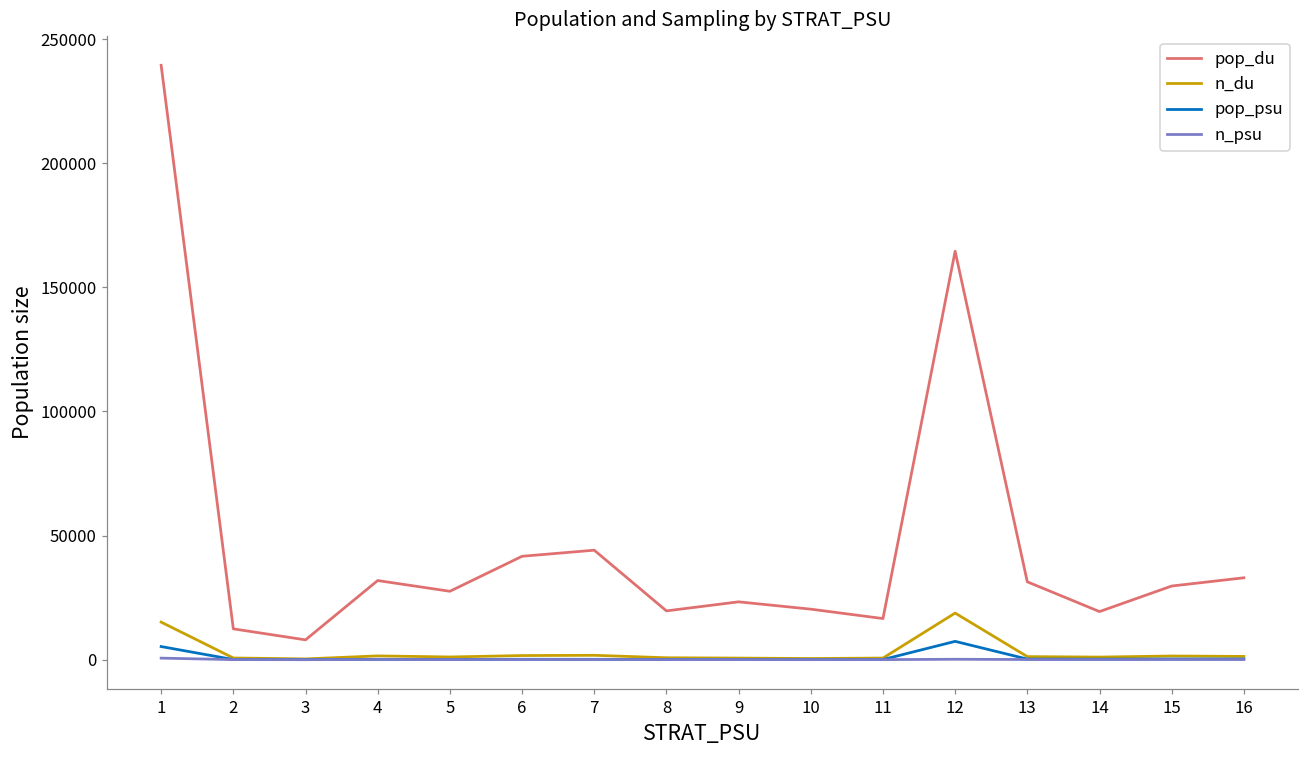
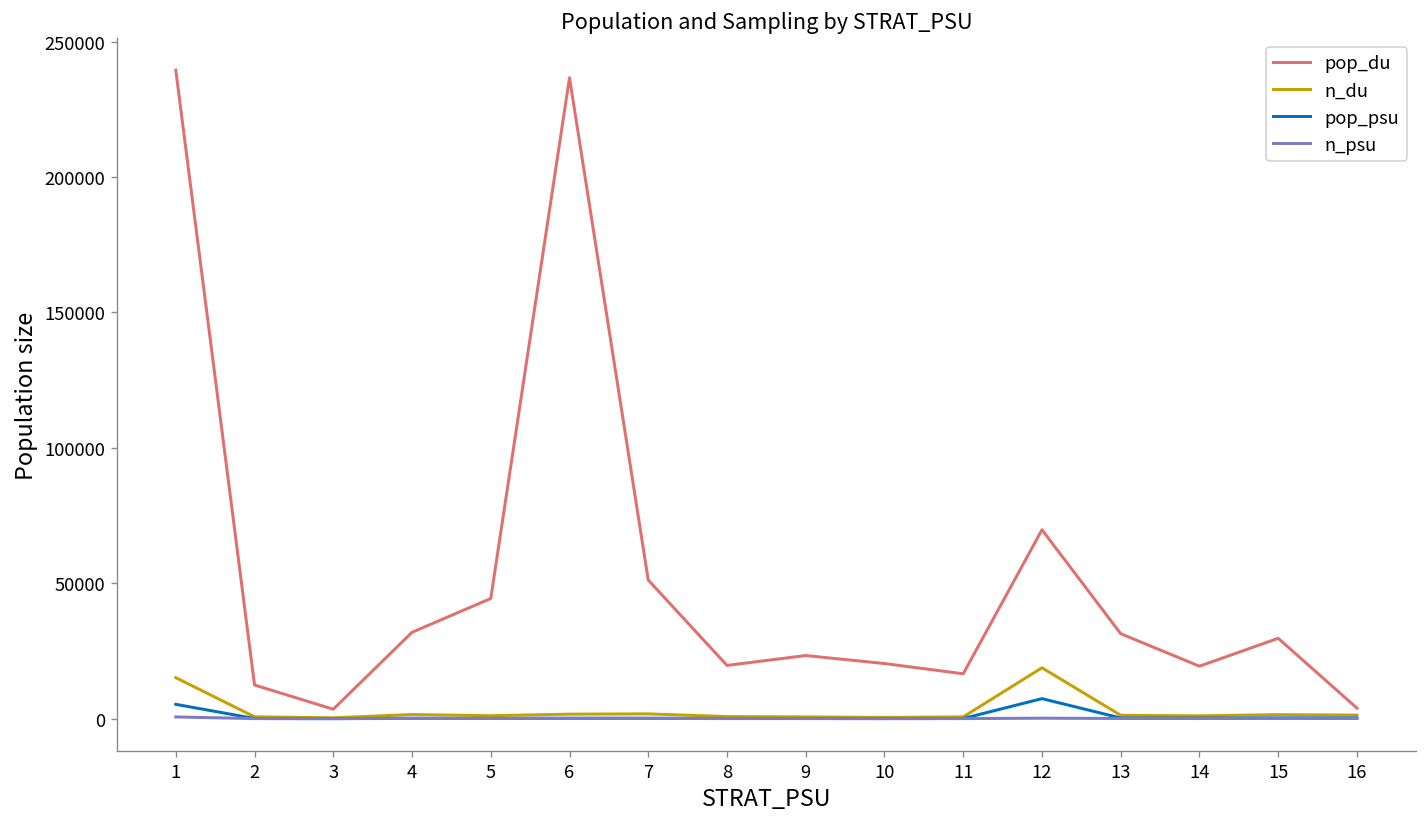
pop_du, 3: 8000 -> 4000
pop_du, 5: 28000 -> 44000
pop_du, 6: 42000 -> 237000
pop_du, 7: 44000 -> 51000
pop_du, 12: 165000 -> 70000
pop_du, 16: 33000 -> 4000
